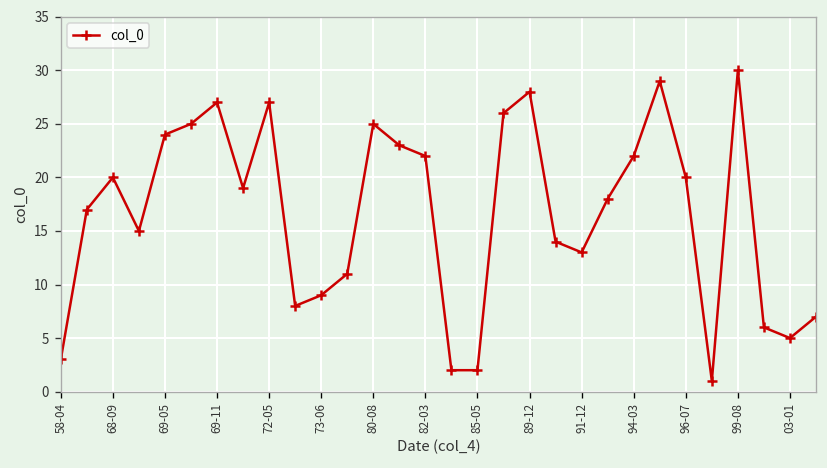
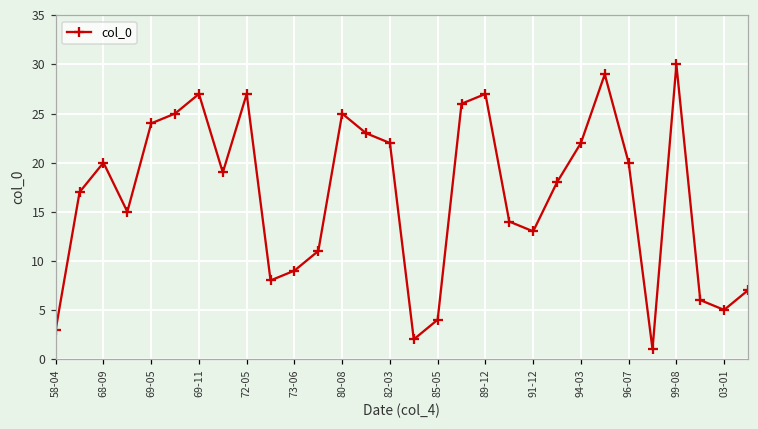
85-05: 2 -> 4
89-12: 28 -> 27
